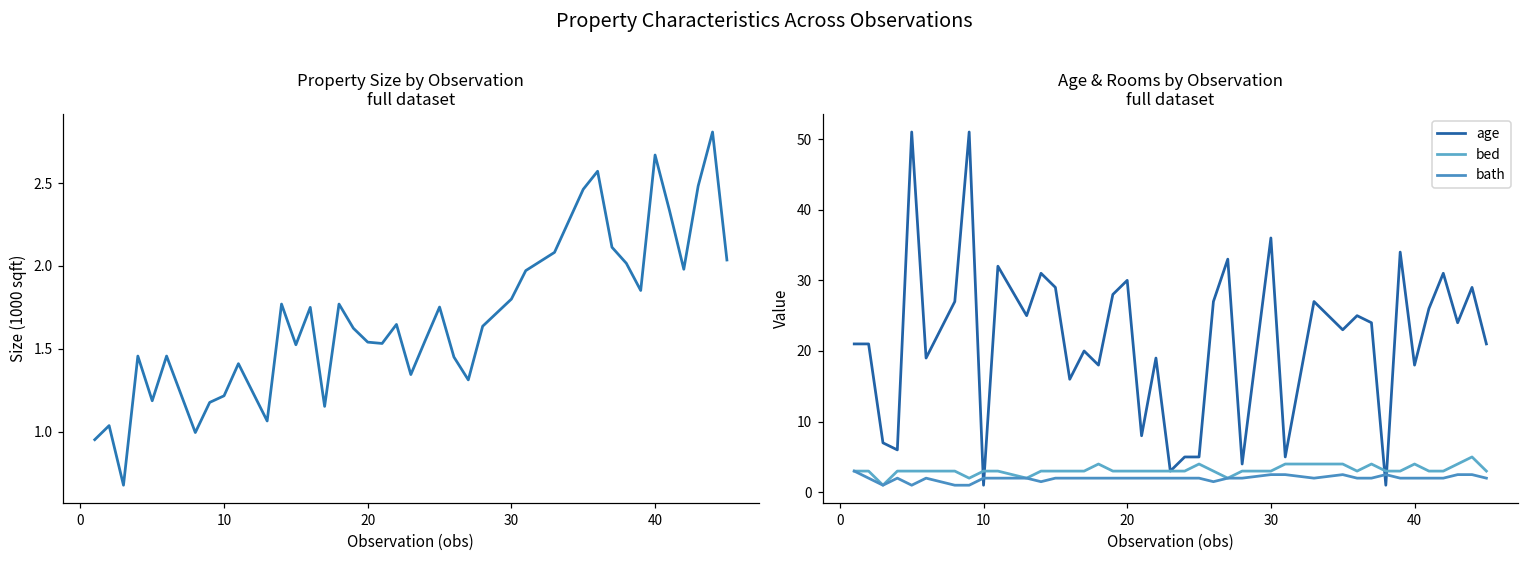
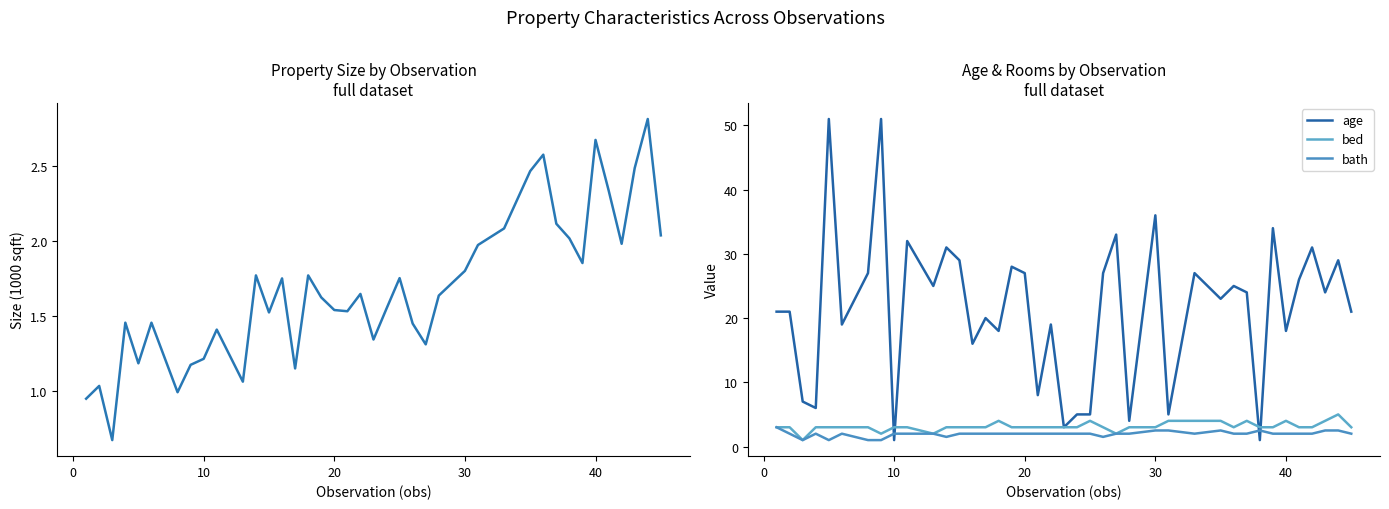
Age & Rooms by Observation full dataset, age, 20: 30 -> 27
